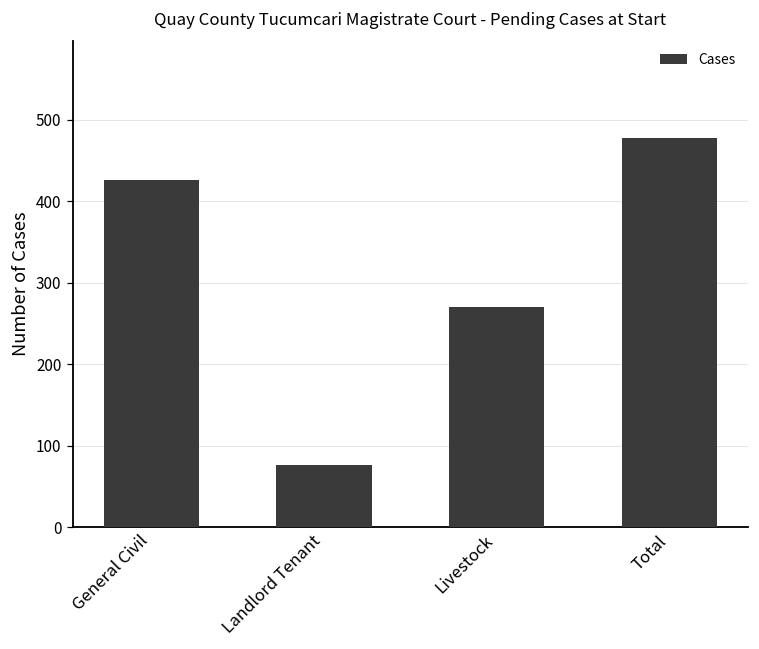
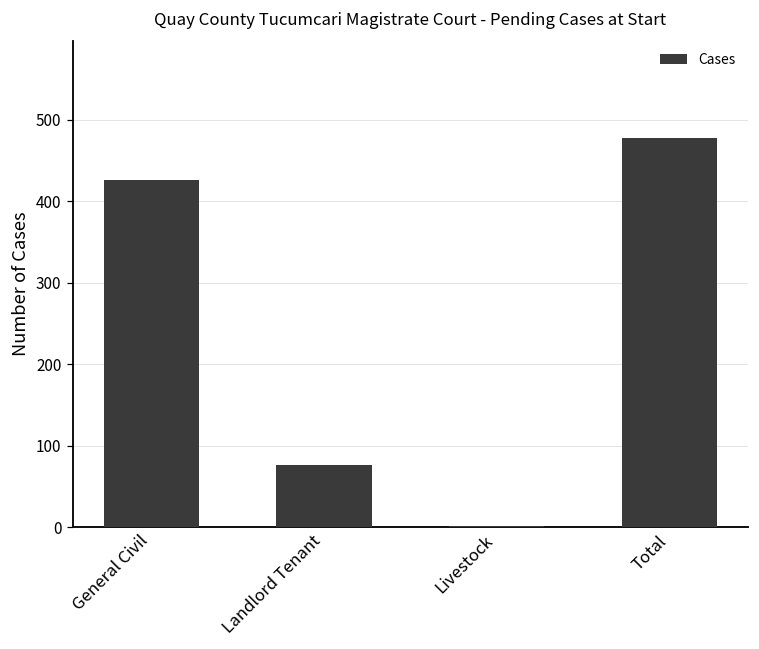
Livestock: 270 -> 0
